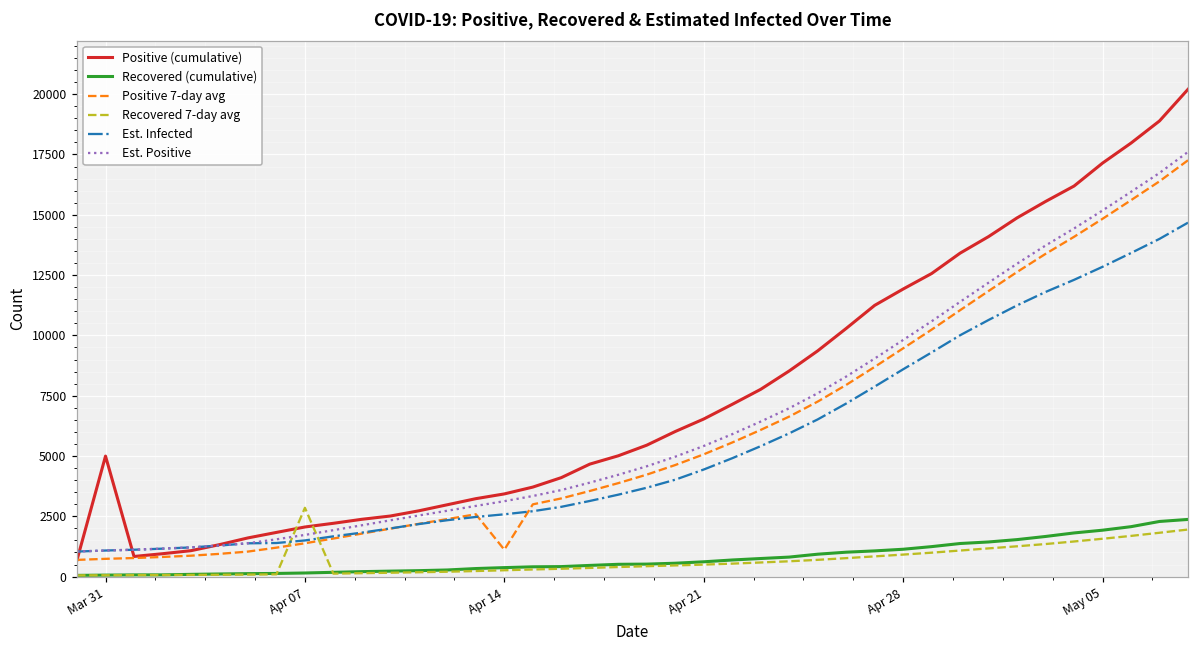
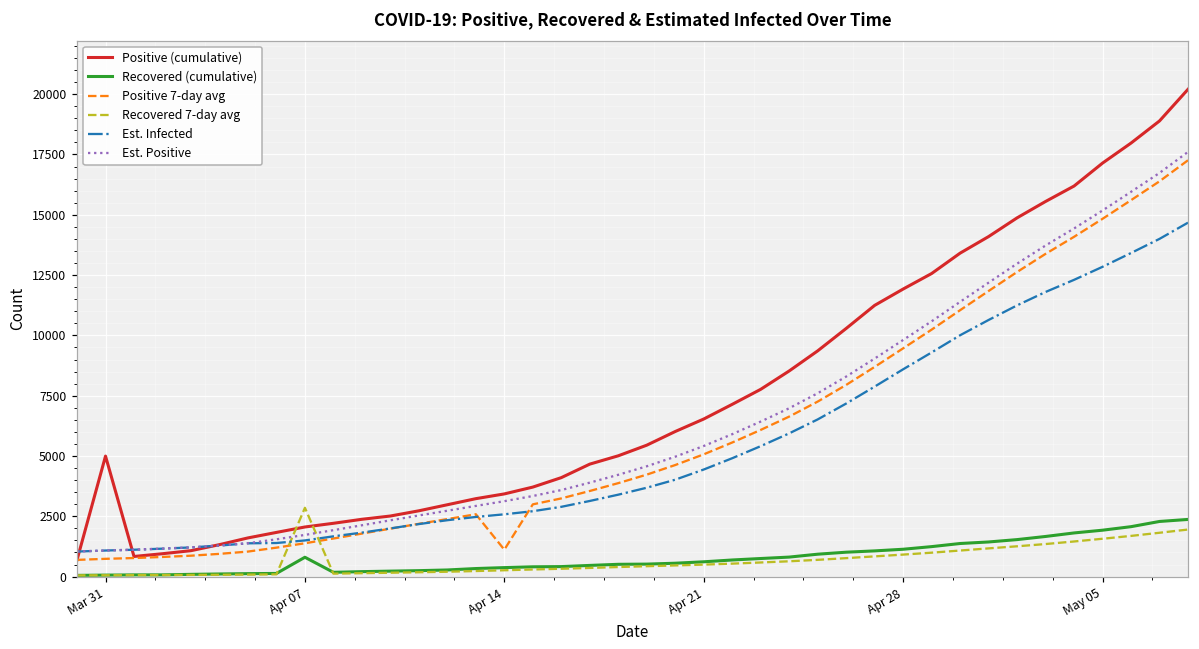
Recovered (cumulative), Apr 07: 200 -> 800
